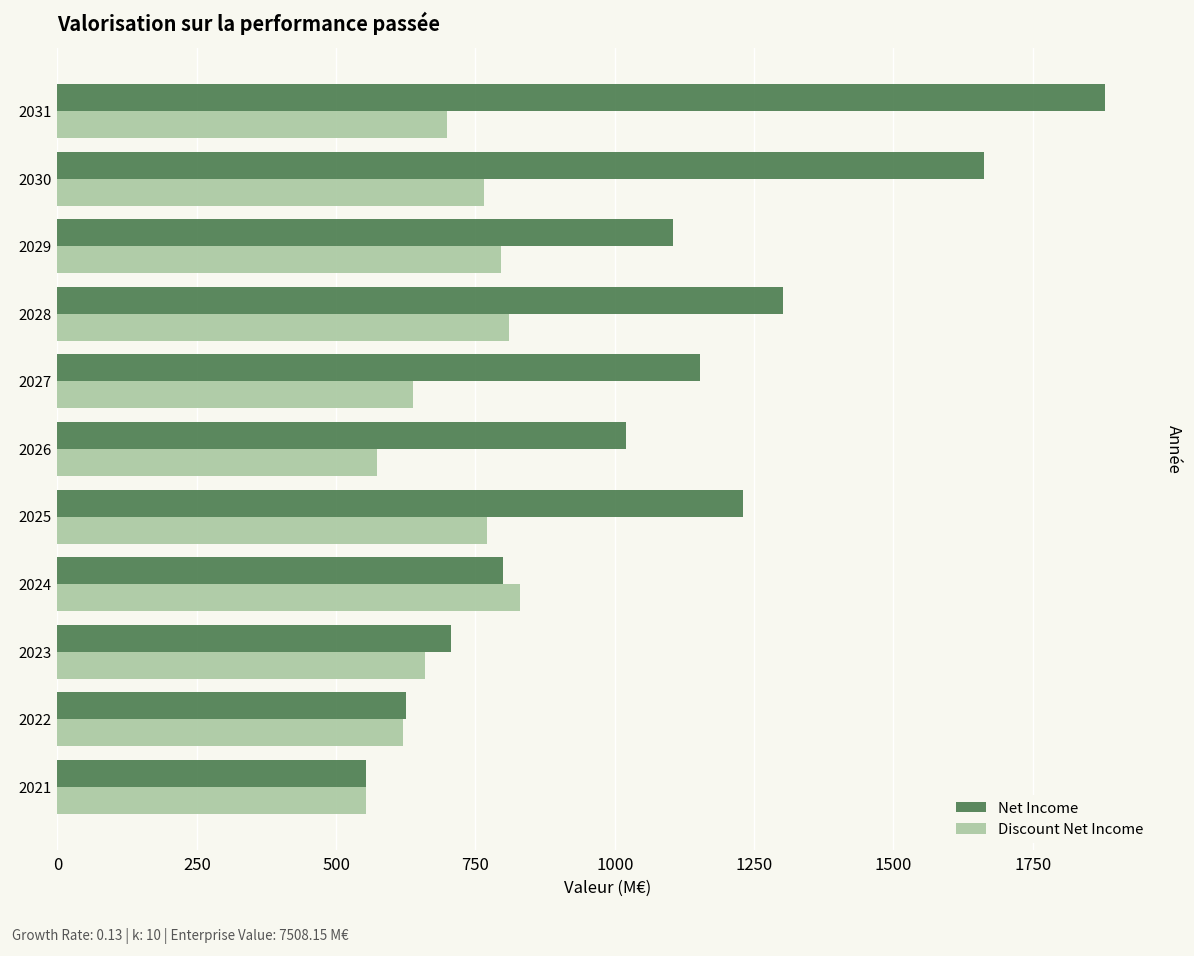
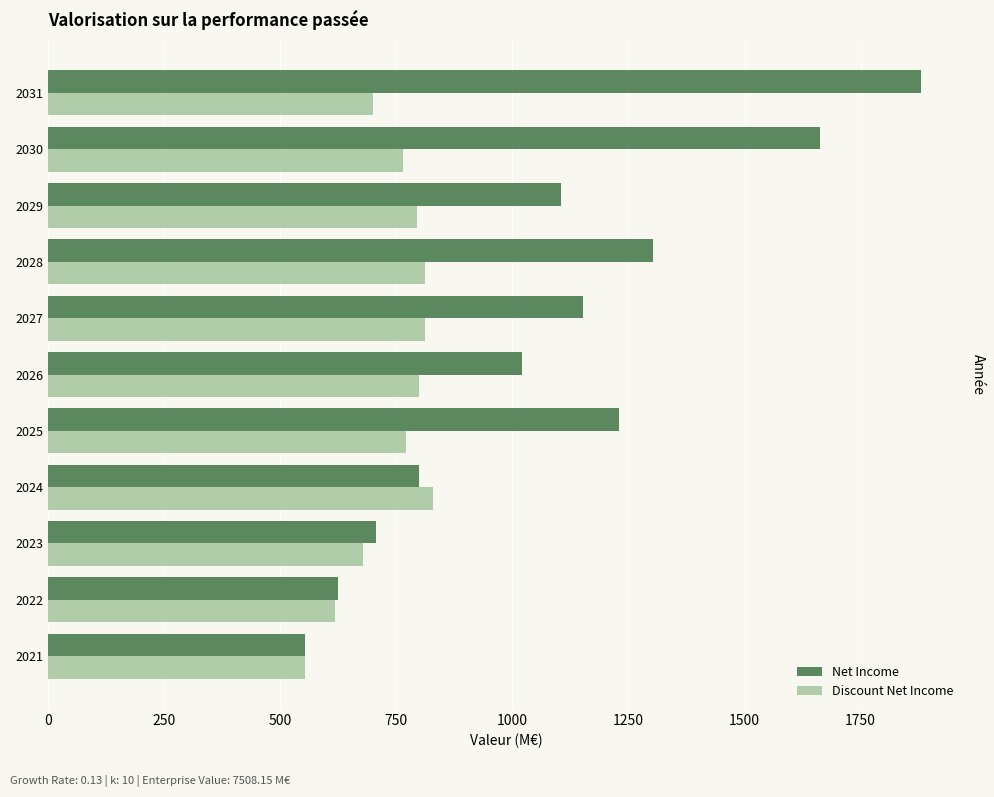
Discount Net Income, 2027: 640 -> 810
Discount Net Income, 2026: 570 -> 800
Discount Net Income, 2023: 660 -> 680
